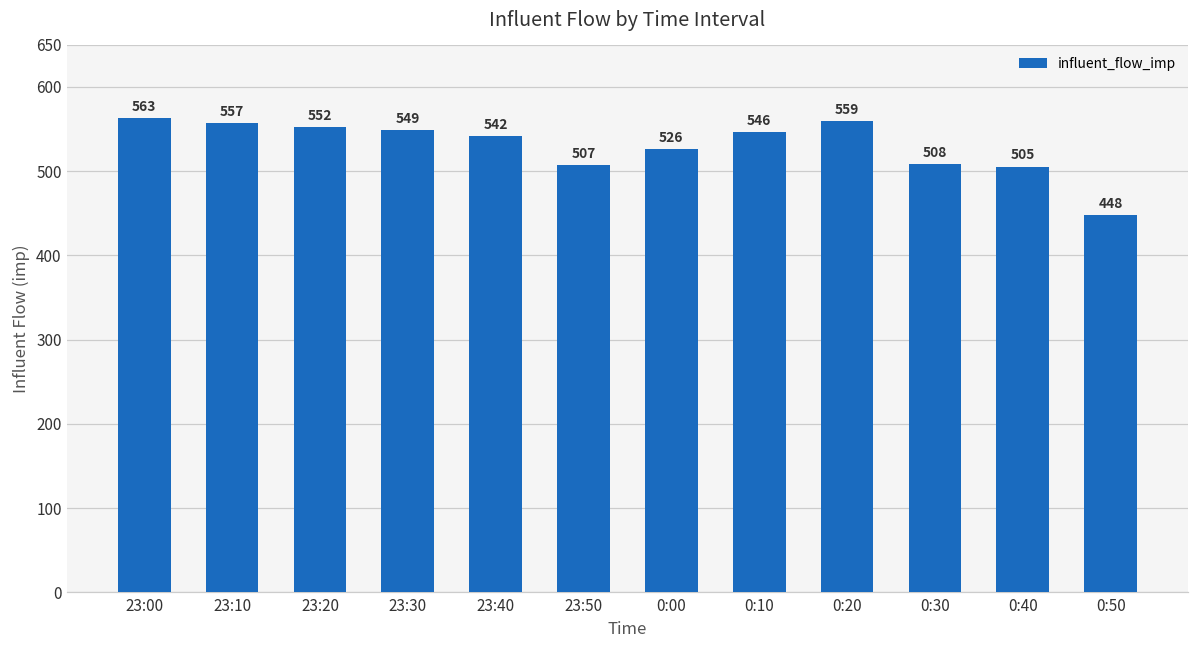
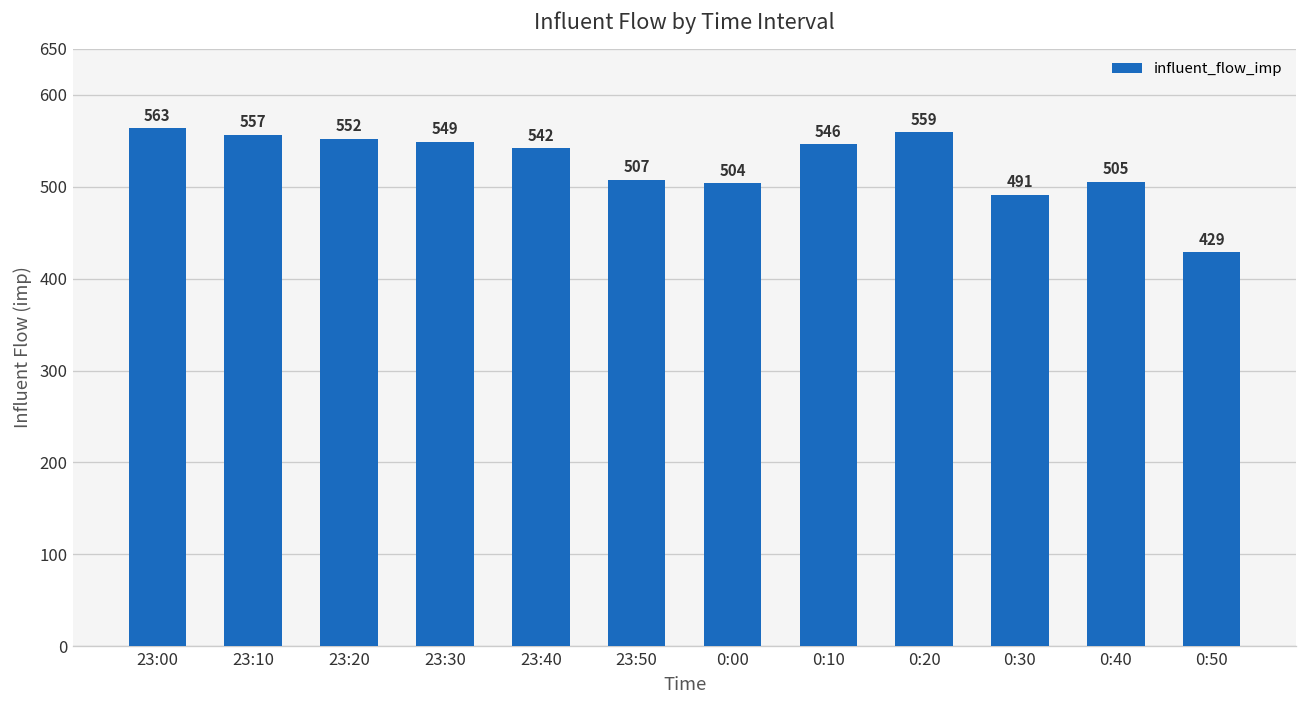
0:00: 526 -> 504
0:30: 508 -> 491
0:50: 448 -> 429
